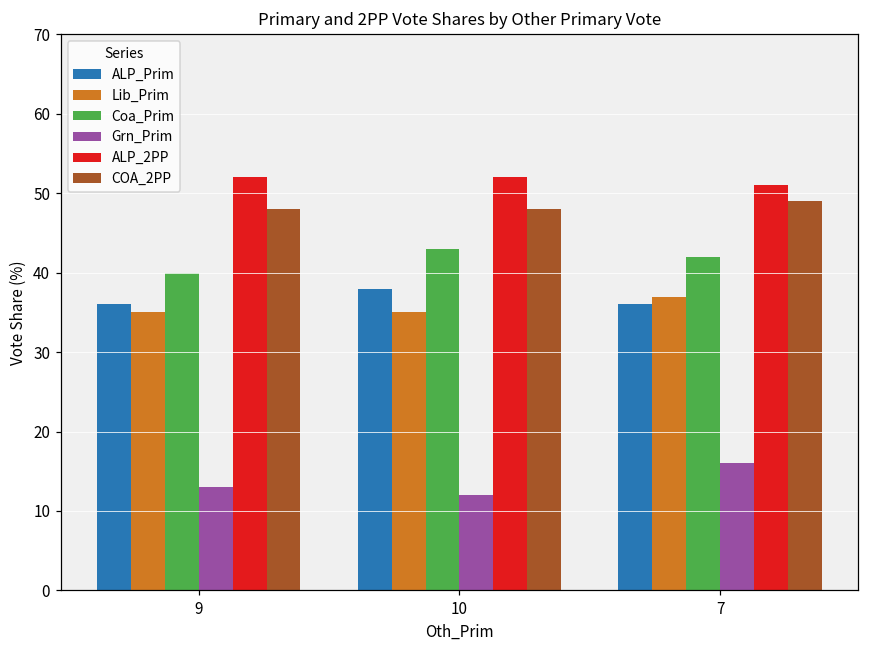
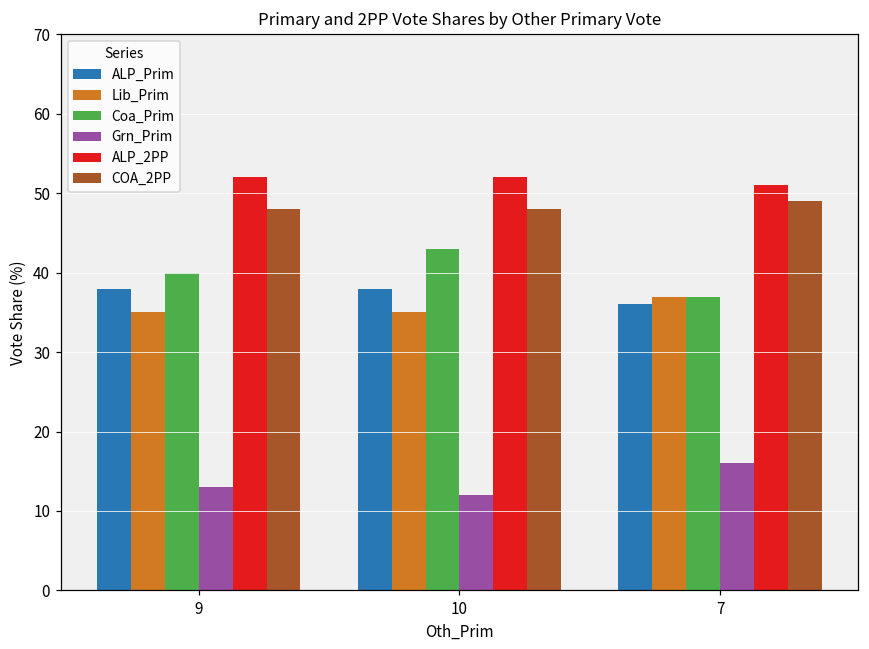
ALP_Prim, 9: 36 -> 38
Coa_Prim, 7: 42 -> 37
